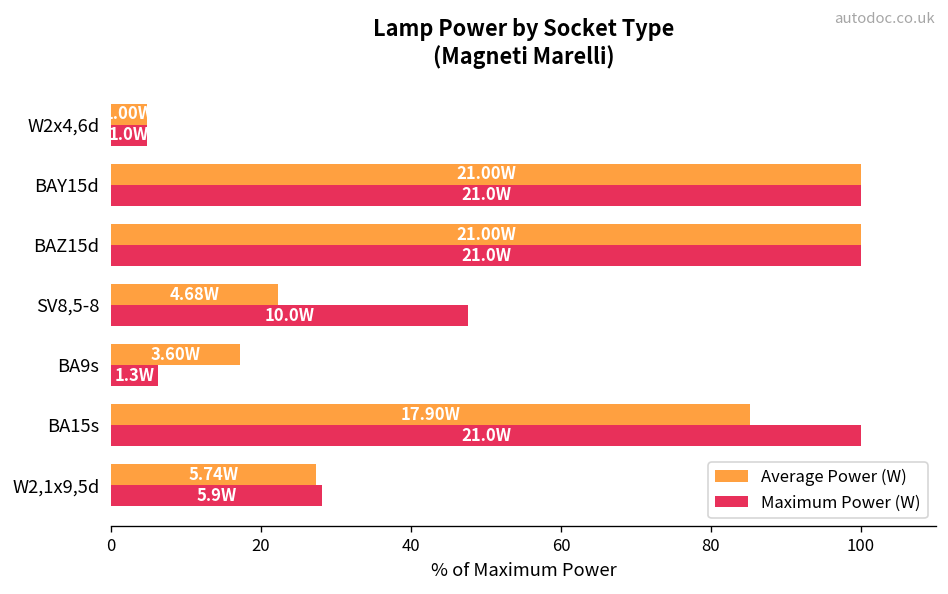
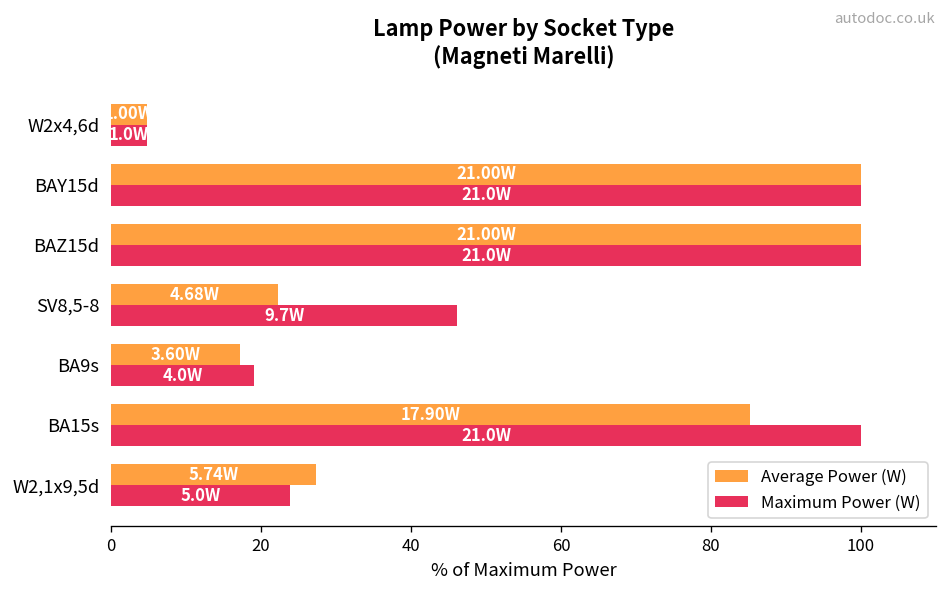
Maximum Power (W), SV8,5-8: 10.0W -> 9.7W
Maximum Power (W), BA9s: 1.3W -> 4.0W
Maximum Power (W), W2,1x9,5d: 5.9W -> 5.0W
